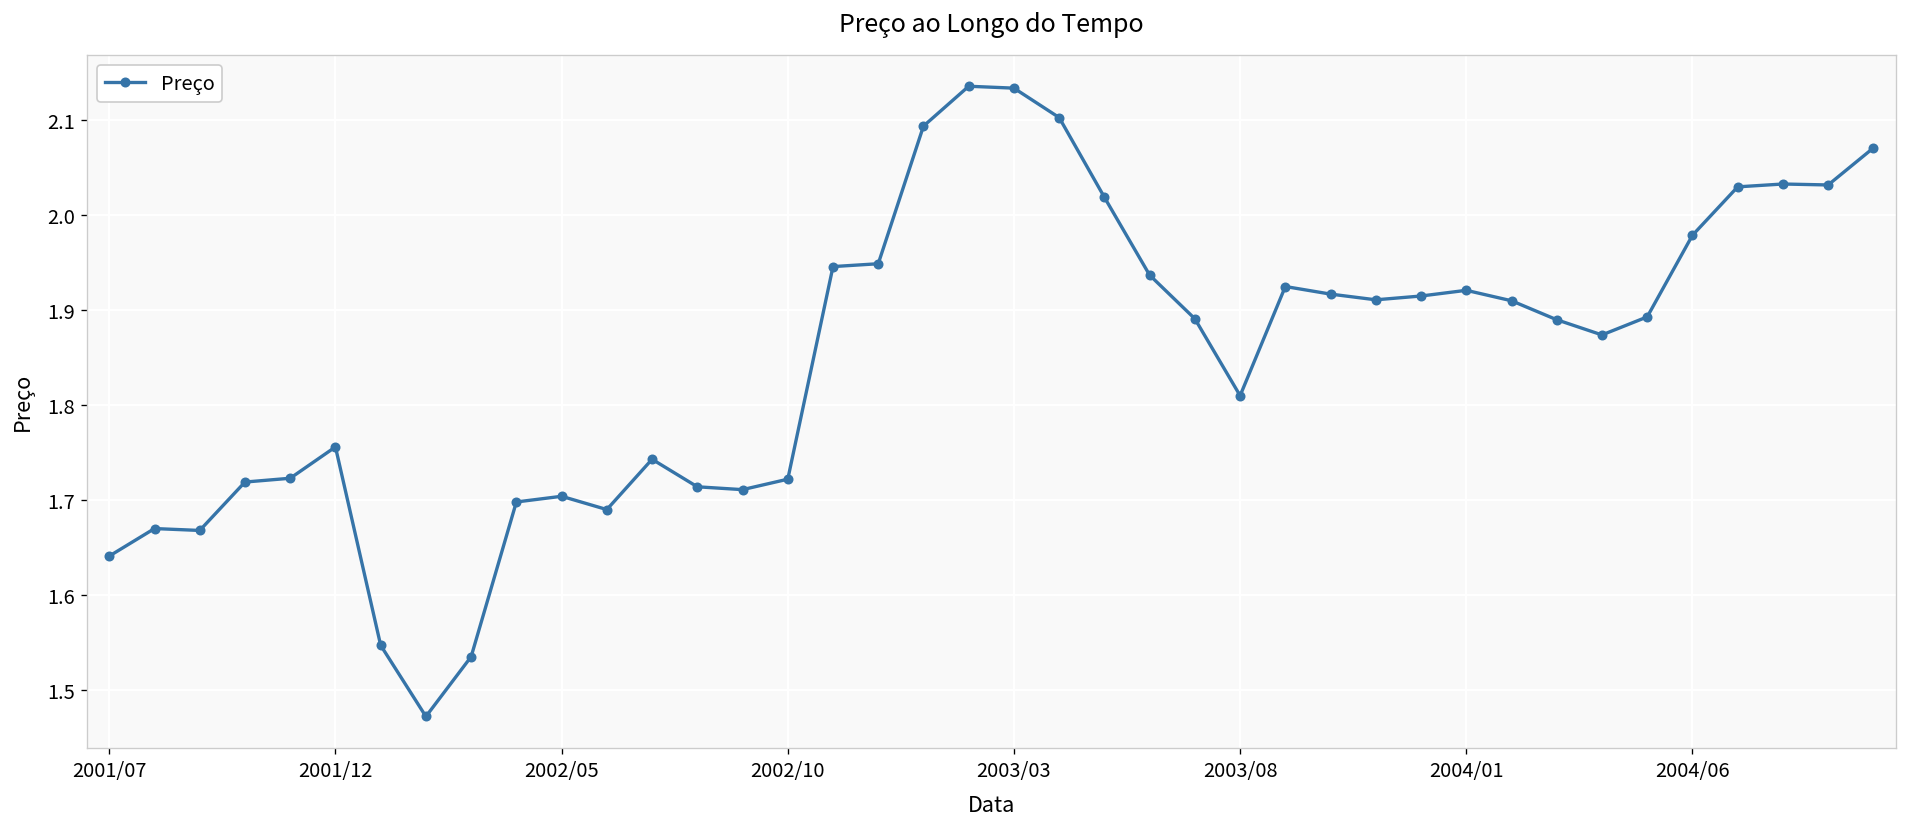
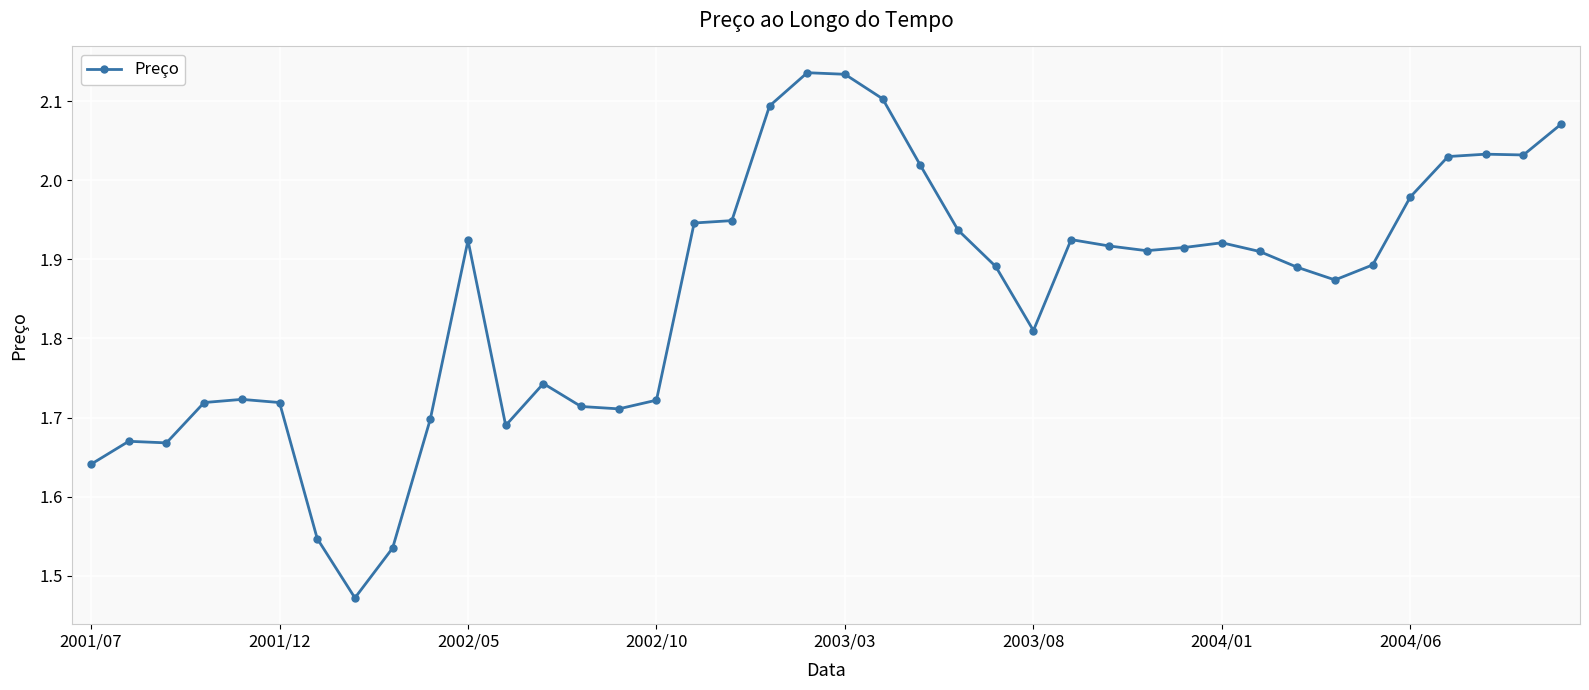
2001/12: 1.76 -> 1.72
2002/05: 1.70 -> 1.92
